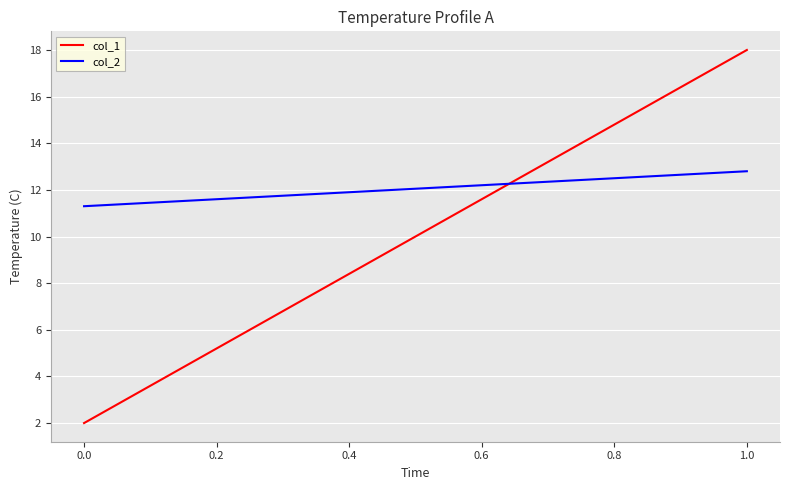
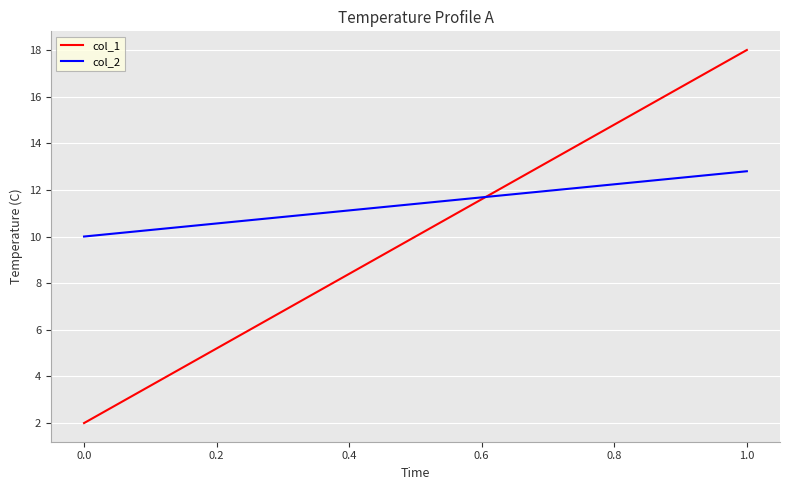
col_2, 0.0: 11.3 -> 10.0
